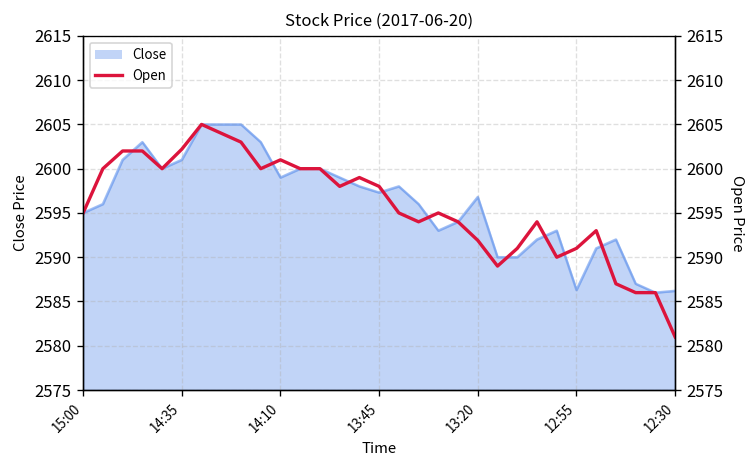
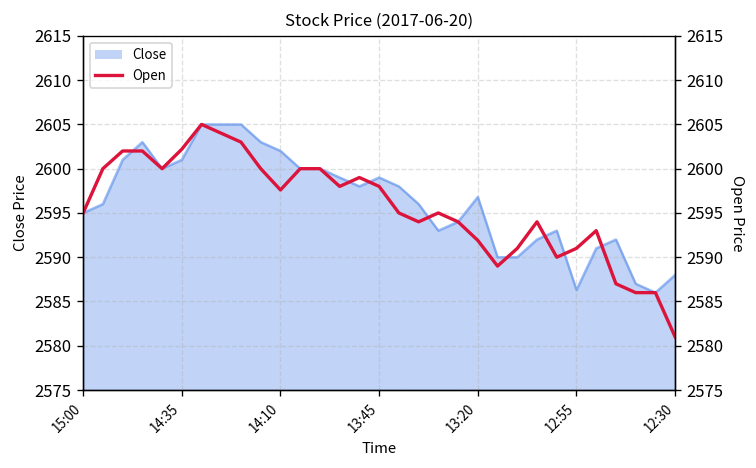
Close, 14:10: 2599 -> 2602
Close, 13:45: 2597 -> 2599
Close, 12:30: 2586 -> 2588
Open, 14:10: 2601 -> 2598
